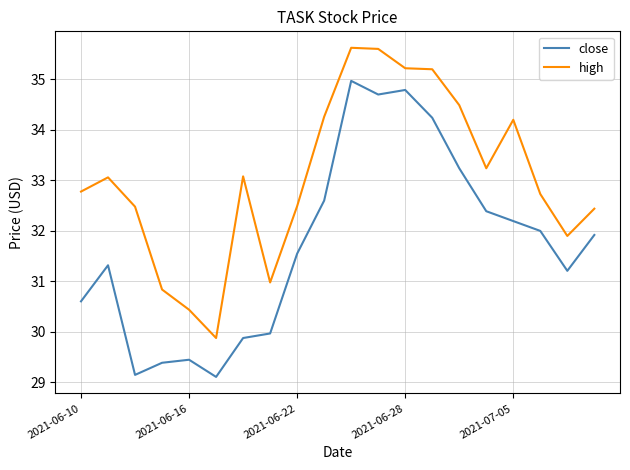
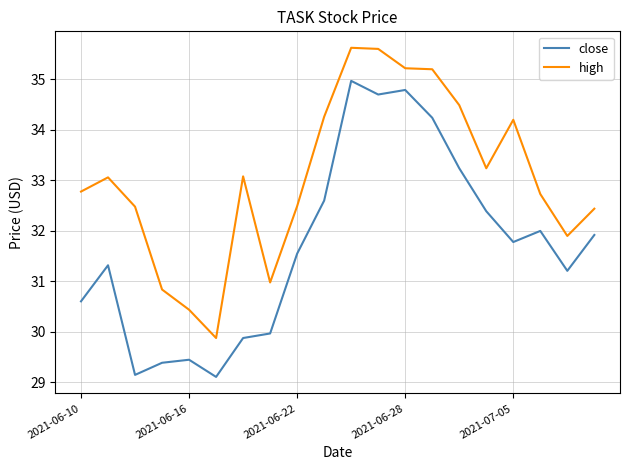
close, 2021-07-05: 32.2 -> 31.8
